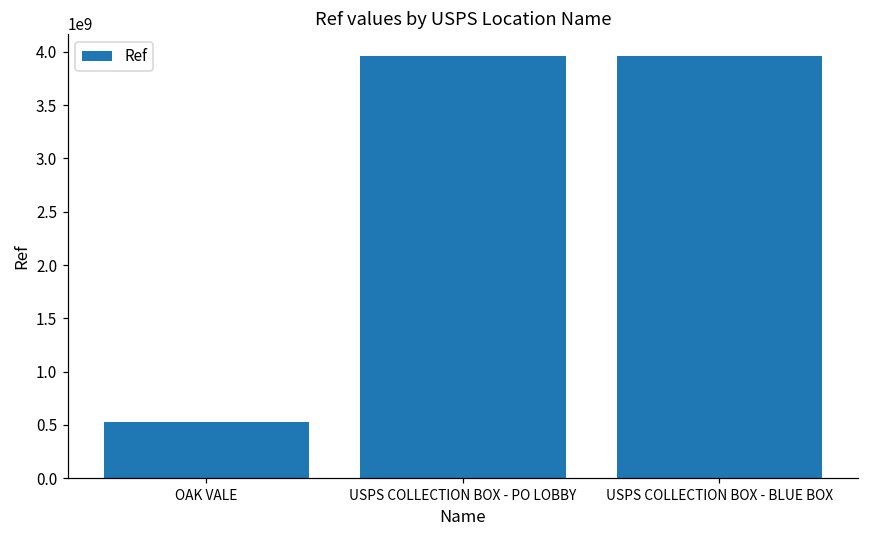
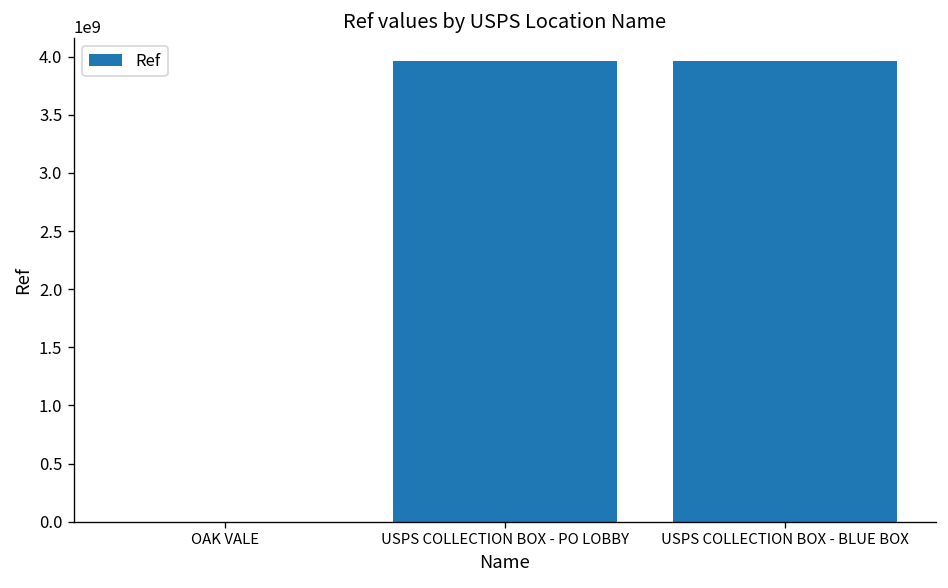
OAK VALE: 500000000 -> 0
